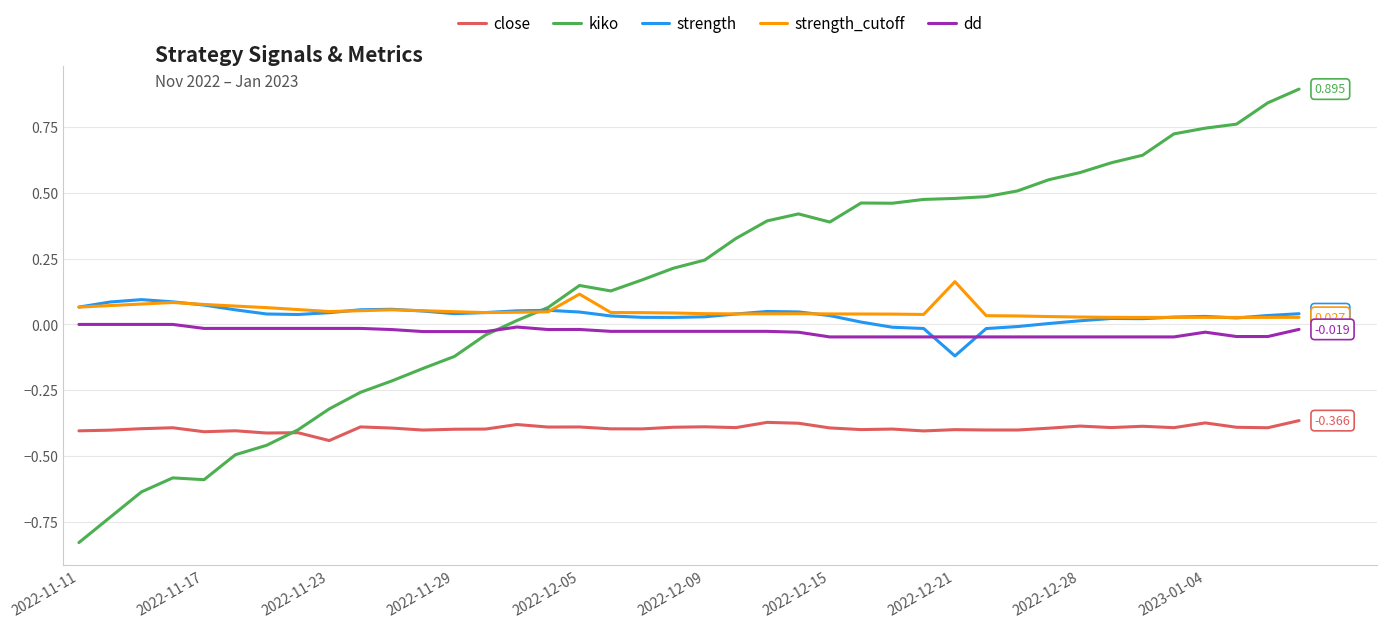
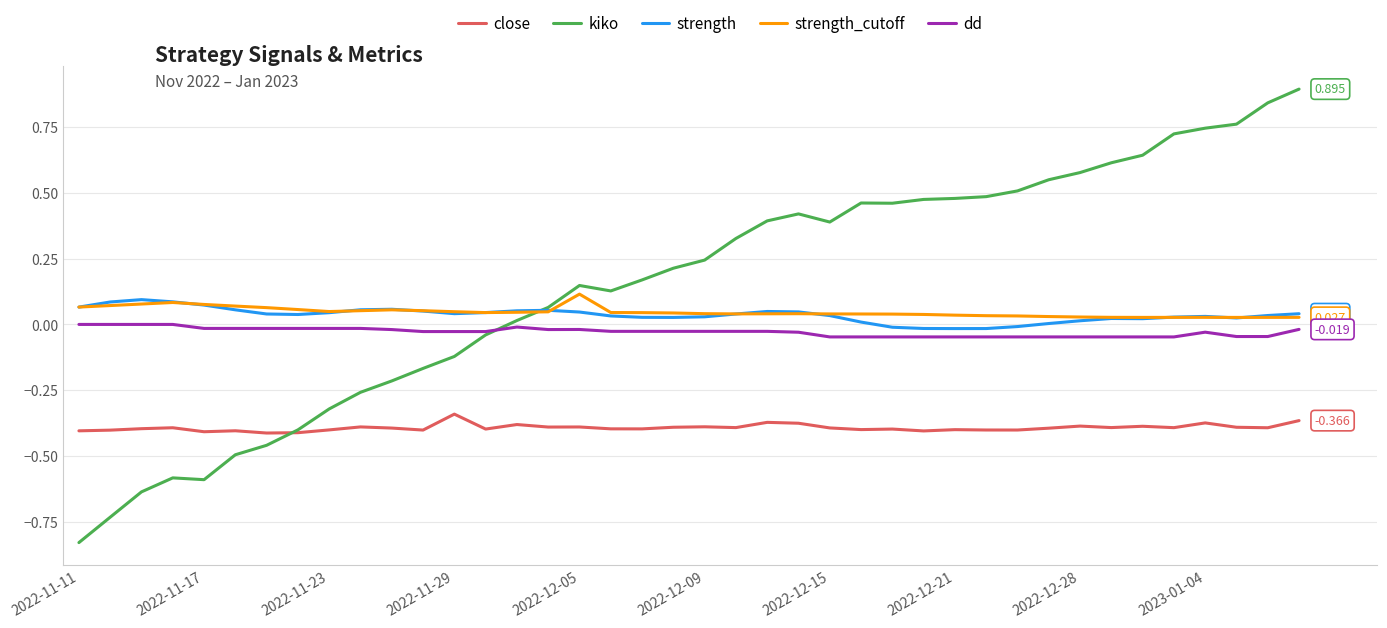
close, 2022-11-23: -0.44 -> -0.40
close, 2022-11-29: -0.40 -> -0.34
strength, 2022-12-21: -0.12 -> -0.02
strength_cutoff, 2022-12-21: 0.16 -> 0.04
